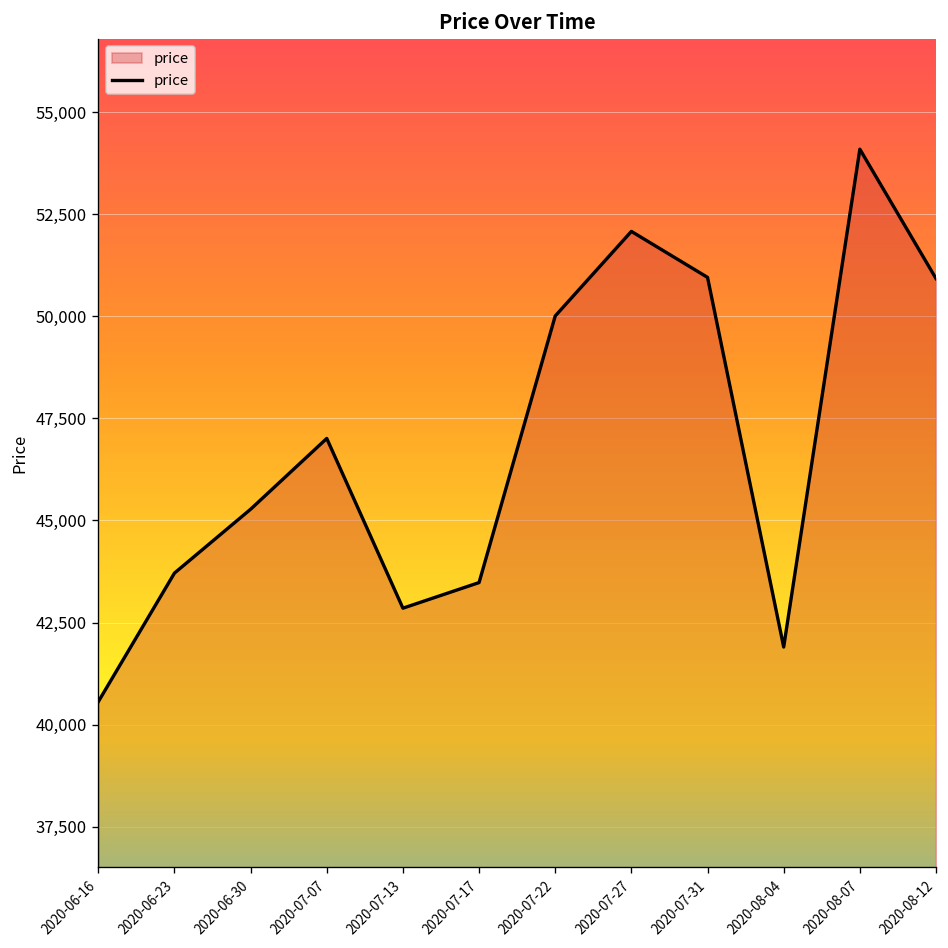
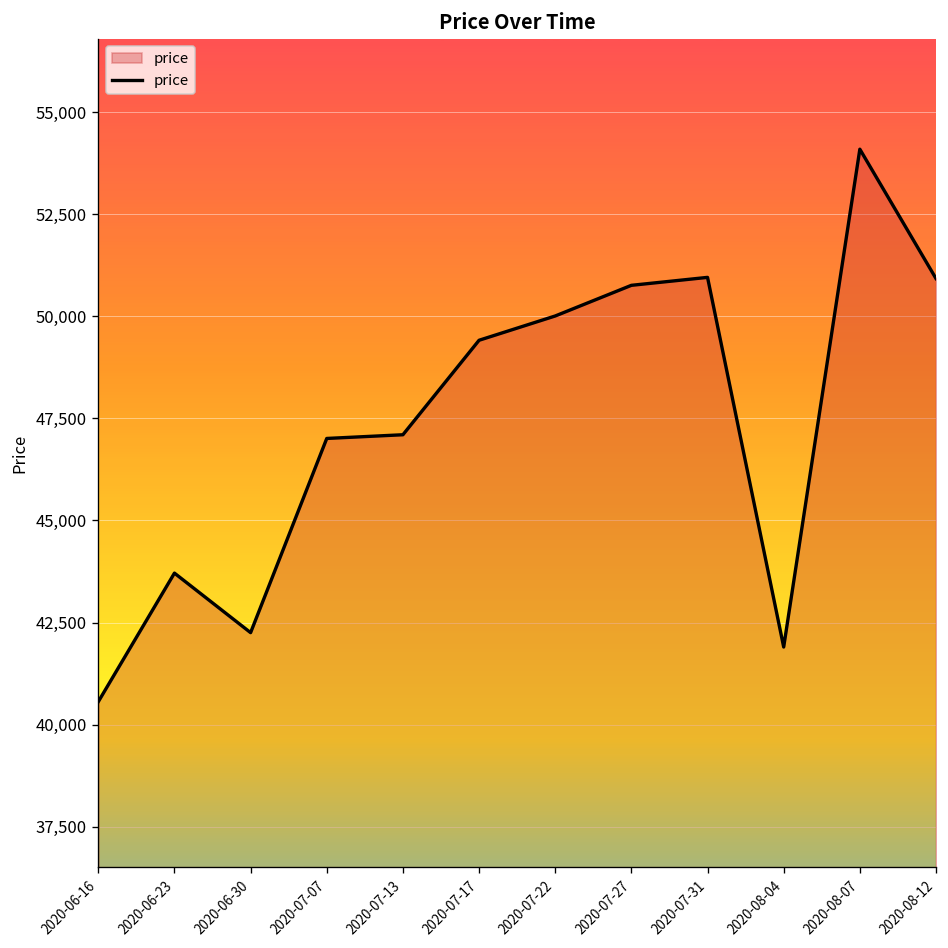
2020-06-30: 45,300 -> 42,300
2020-07-13: 42,900 -> 47,100
2020-07-17: 43,500 -> 49,400
2020-07-27: 52,100 -> 50,800
